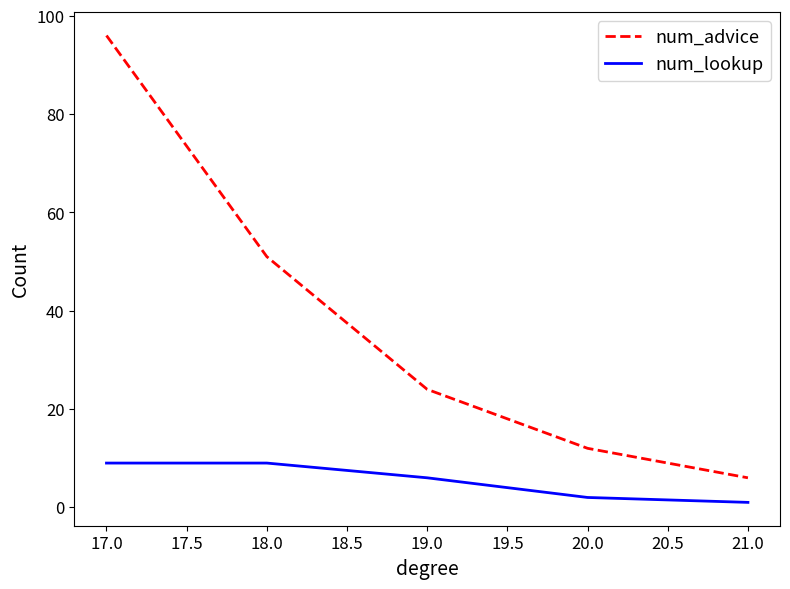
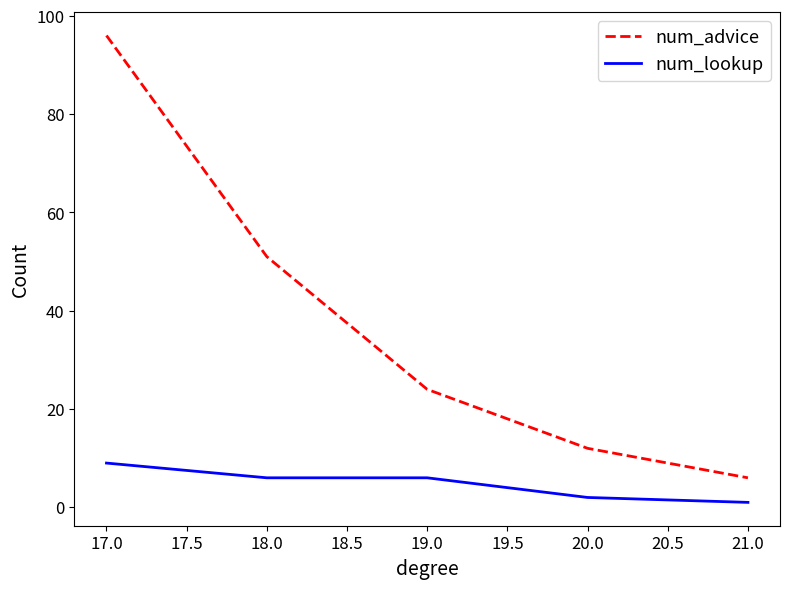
num_lookup, 18.0: 9 -> 6
